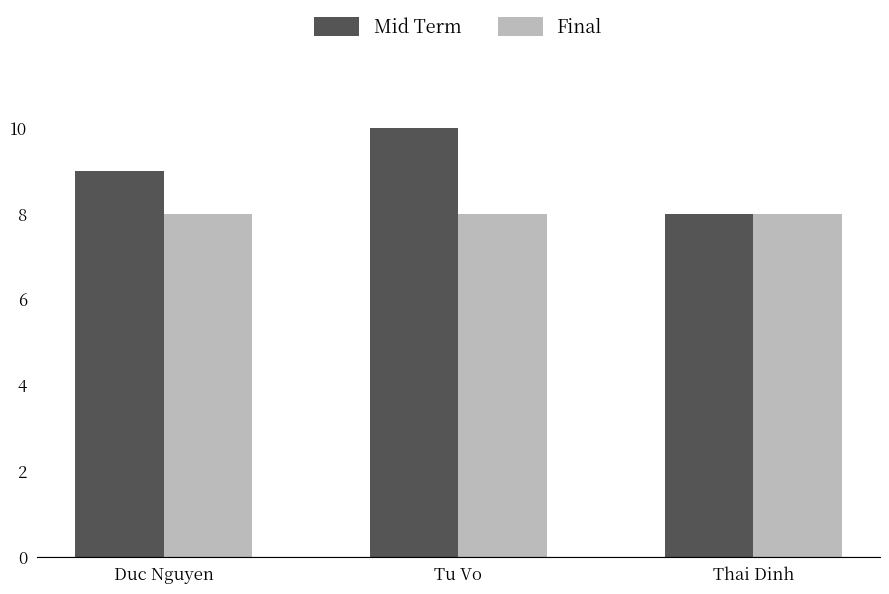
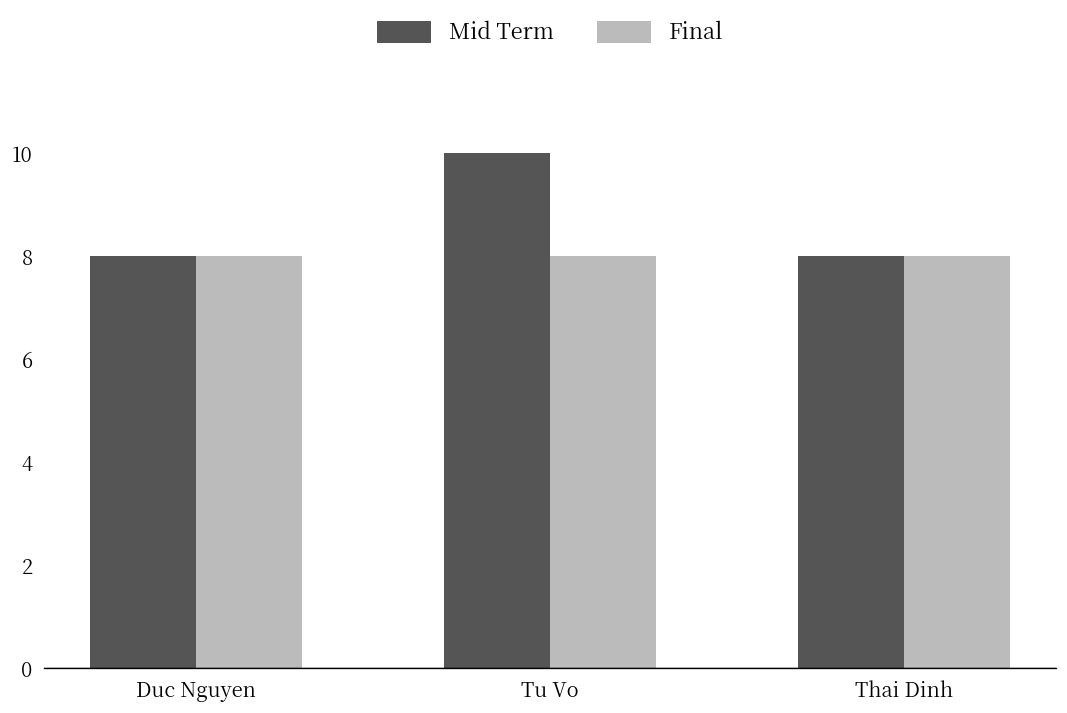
Mid Term, Duc Nguyen: 9 -> 8
